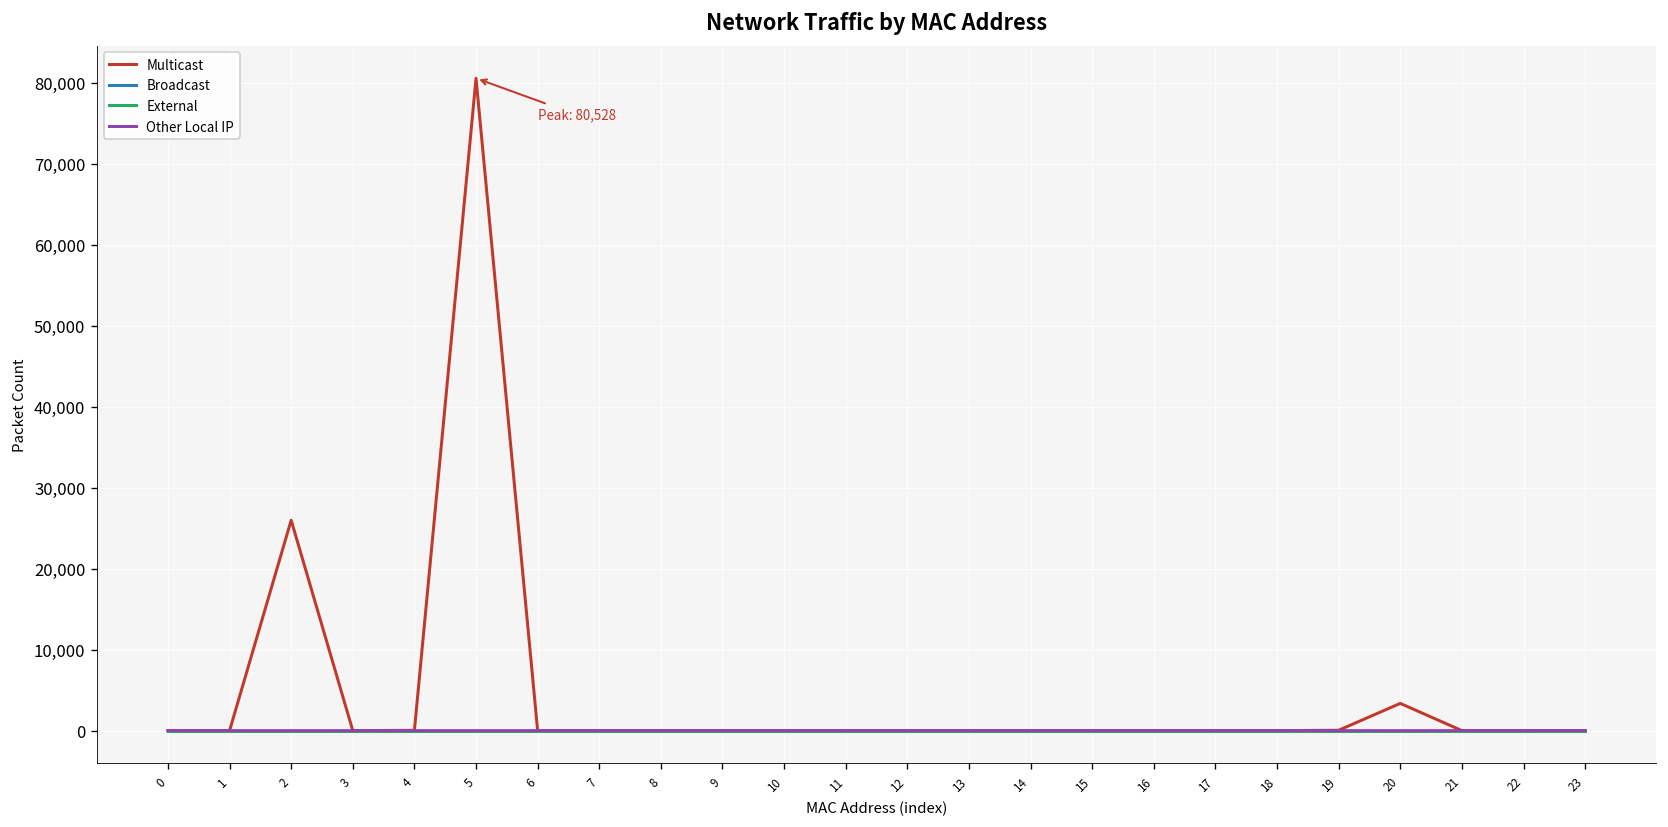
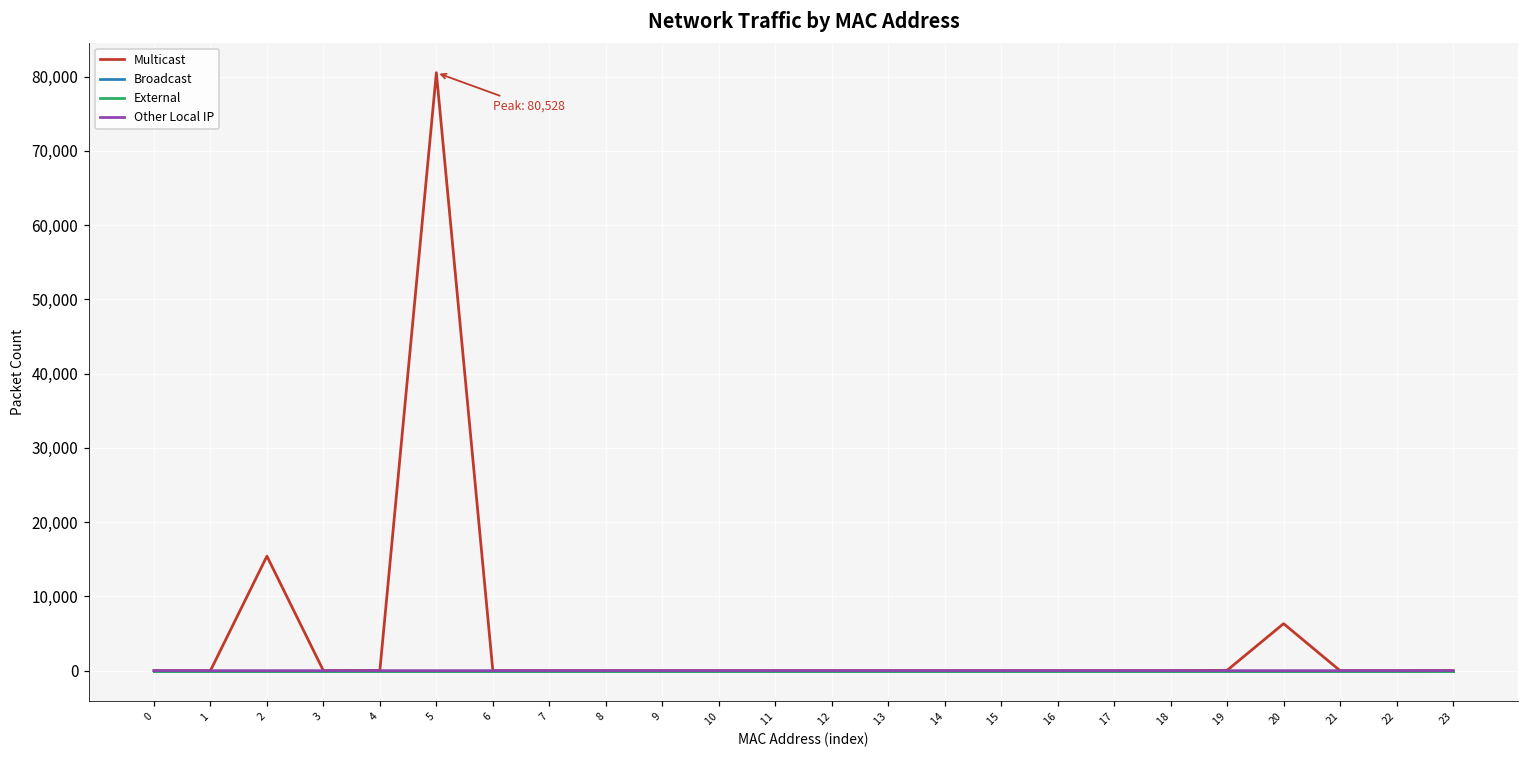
Multicast, 2: 26,000 -> 15,000
Multicast, 20: 3,000 -> 6,000
